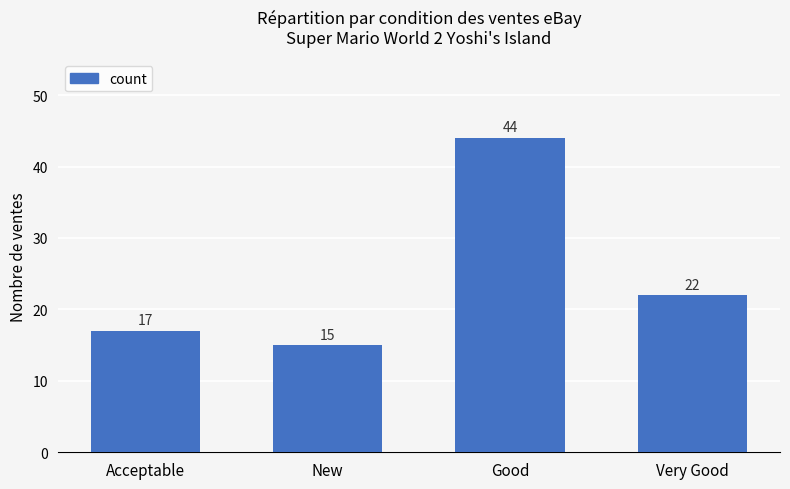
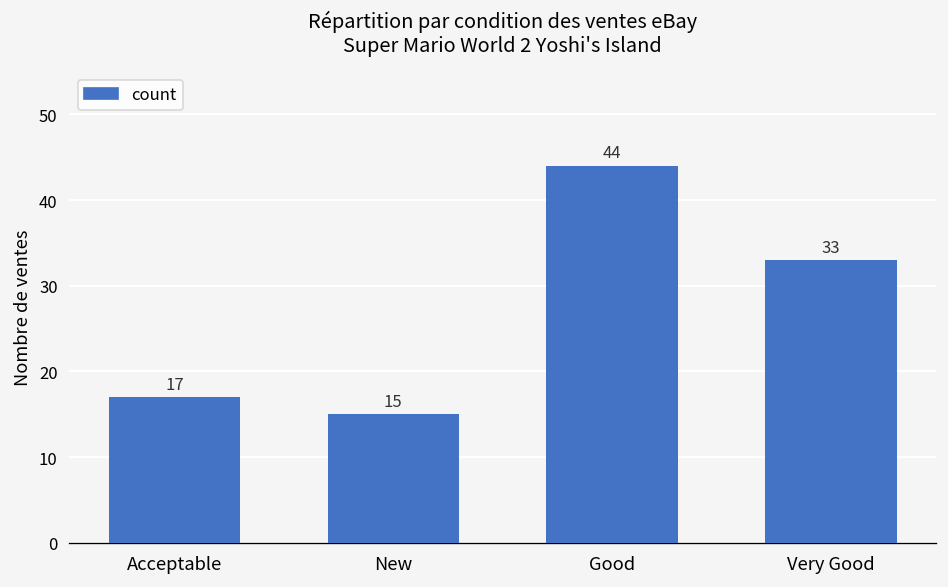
Very Good: 22 -> 33
